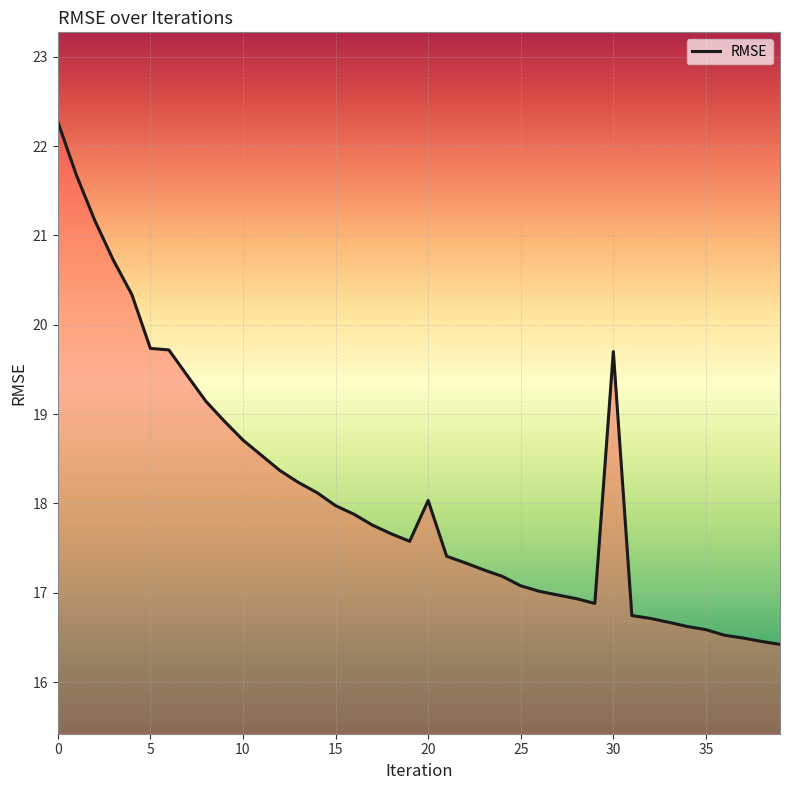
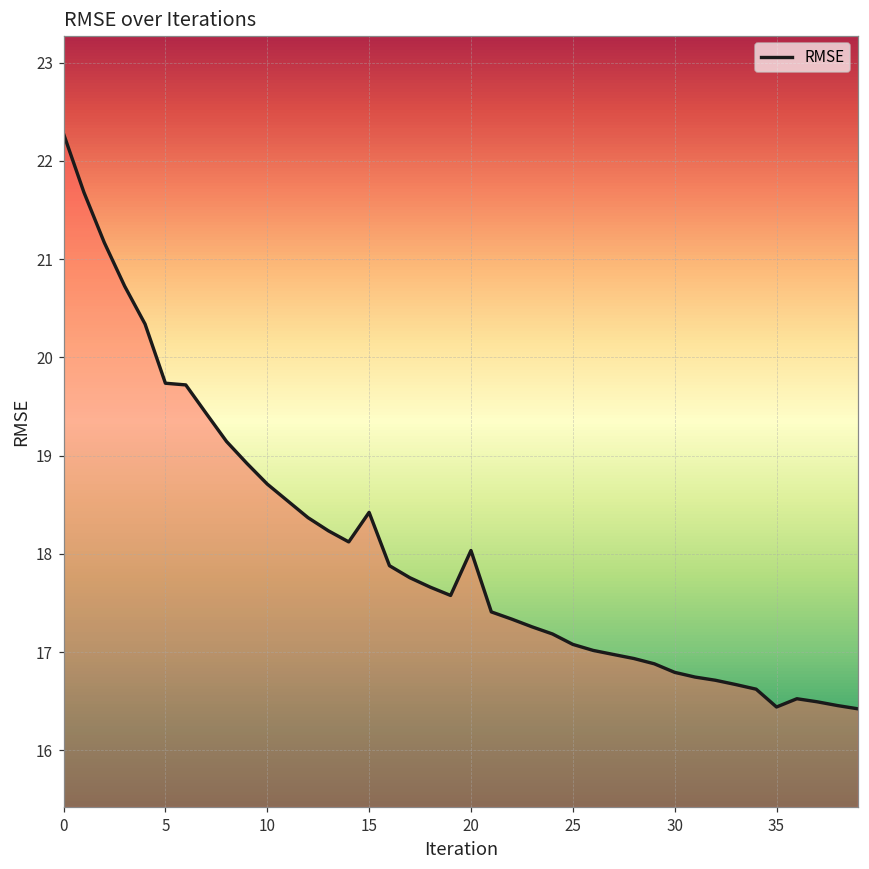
15: 18.0 -> 18.4
30: 19.7 -> 16.8
35: 16.6 -> 16.4
